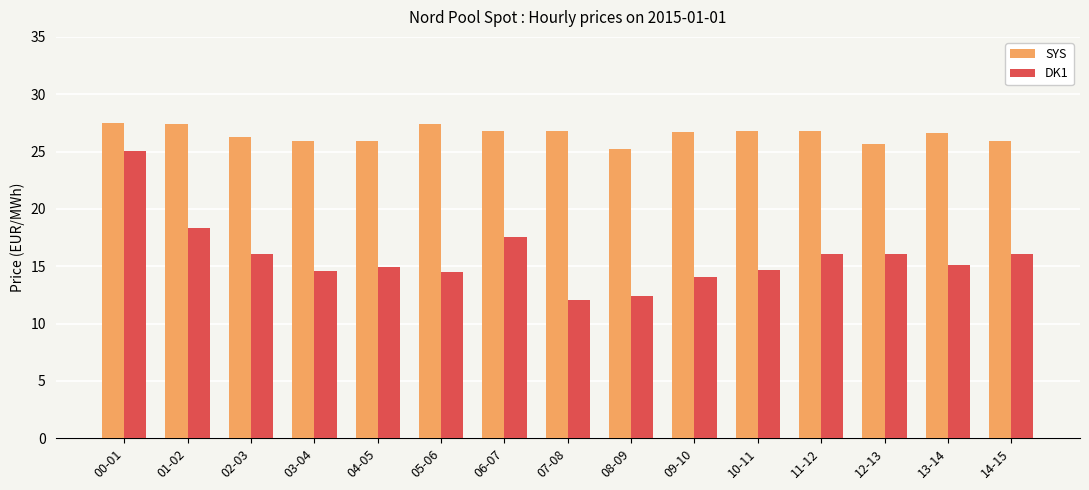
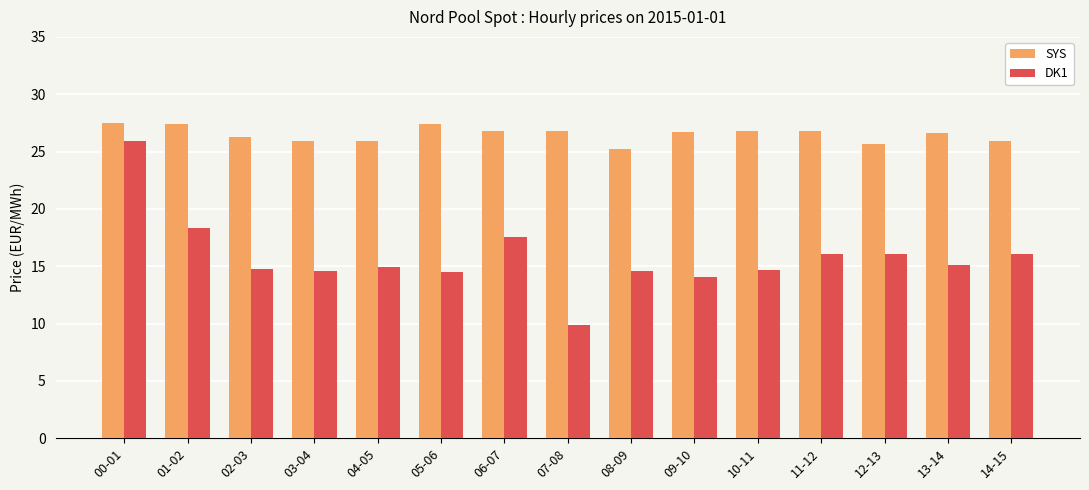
DK1, 00-01: 25.0 -> 25.9
DK1, 02-03: 16.0 -> 14.8
DK1, 07-08: 12.0 -> 9.9
DK1, 08-09: 12.4 -> 14.6
